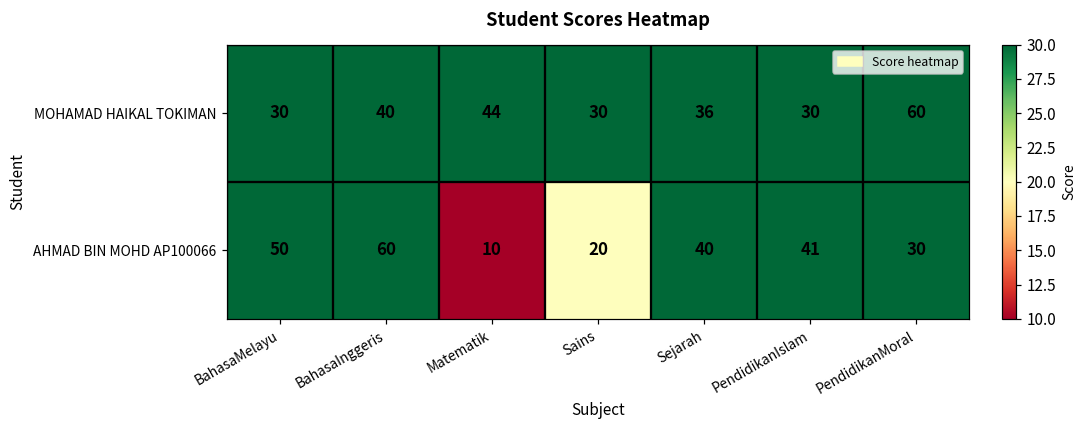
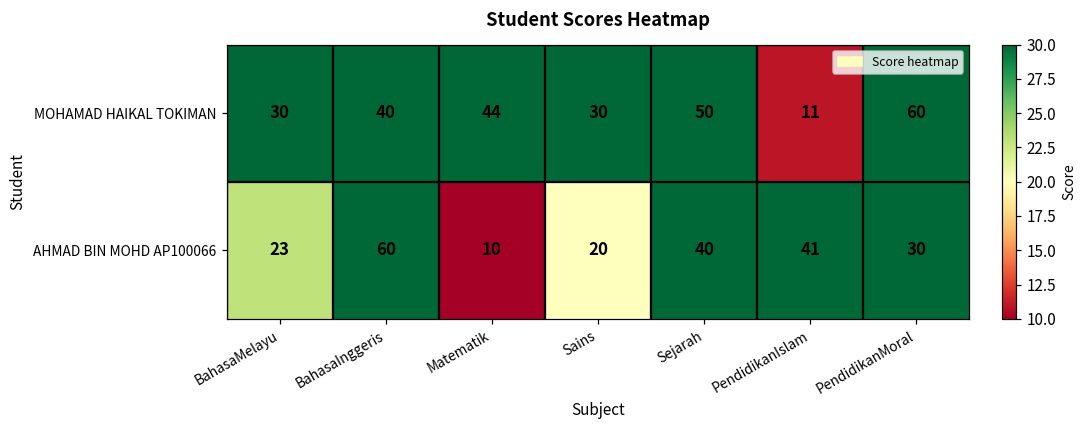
MOHAMAD HAIKAL TOKIMAN, Sejarah: 36 -> 50
MOHAMAD HAIKAL TOKIMAN, PendidikanIslam: 30 -> 11
AHMAD BIN MOHD AP100066, BahasaMelayu: 50 -> 23
